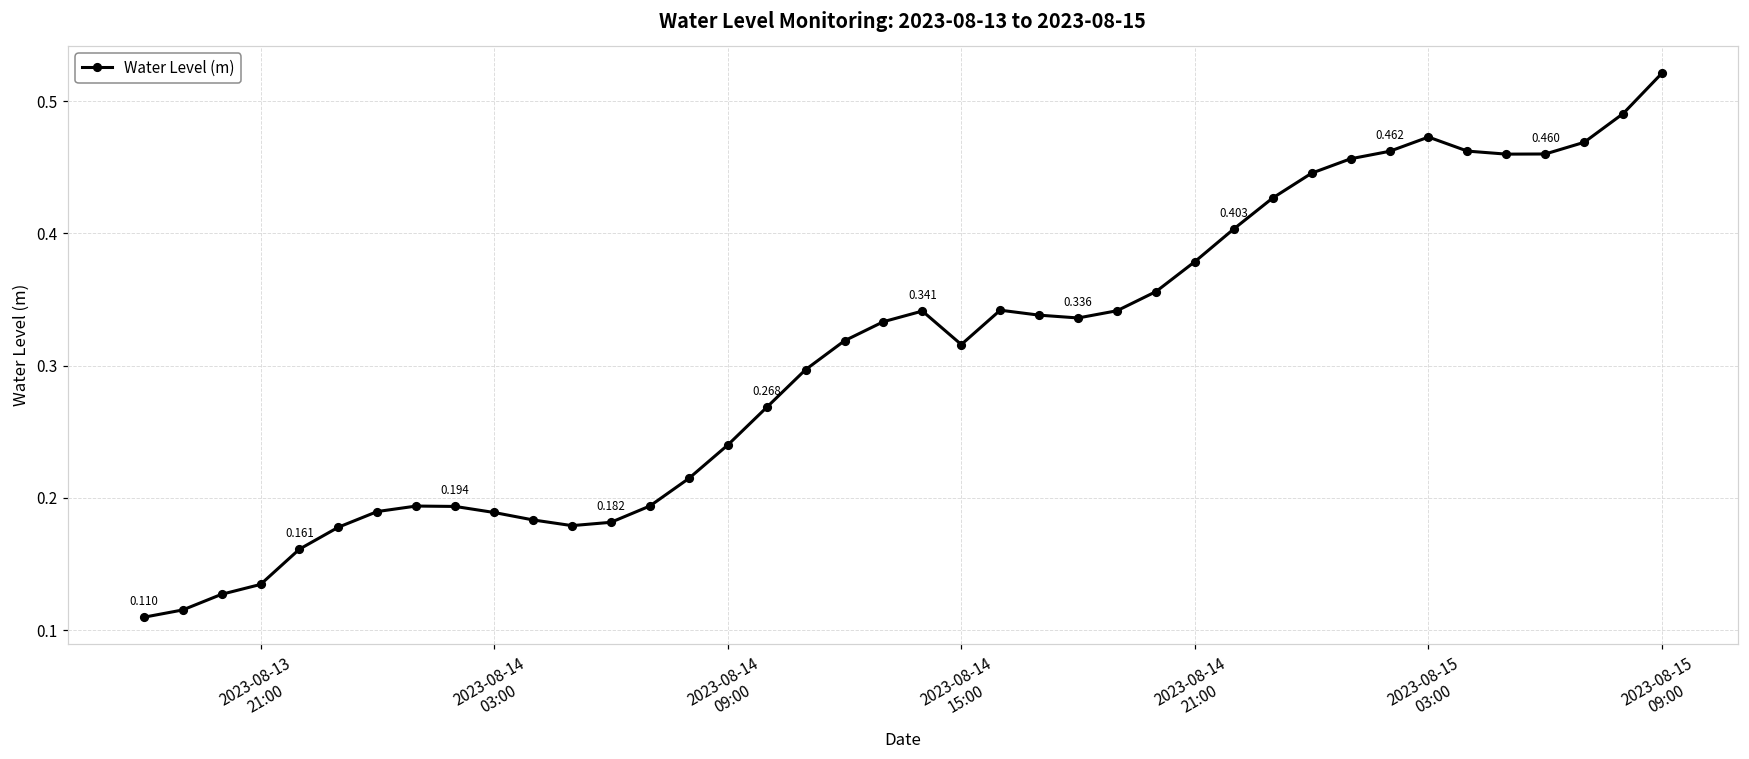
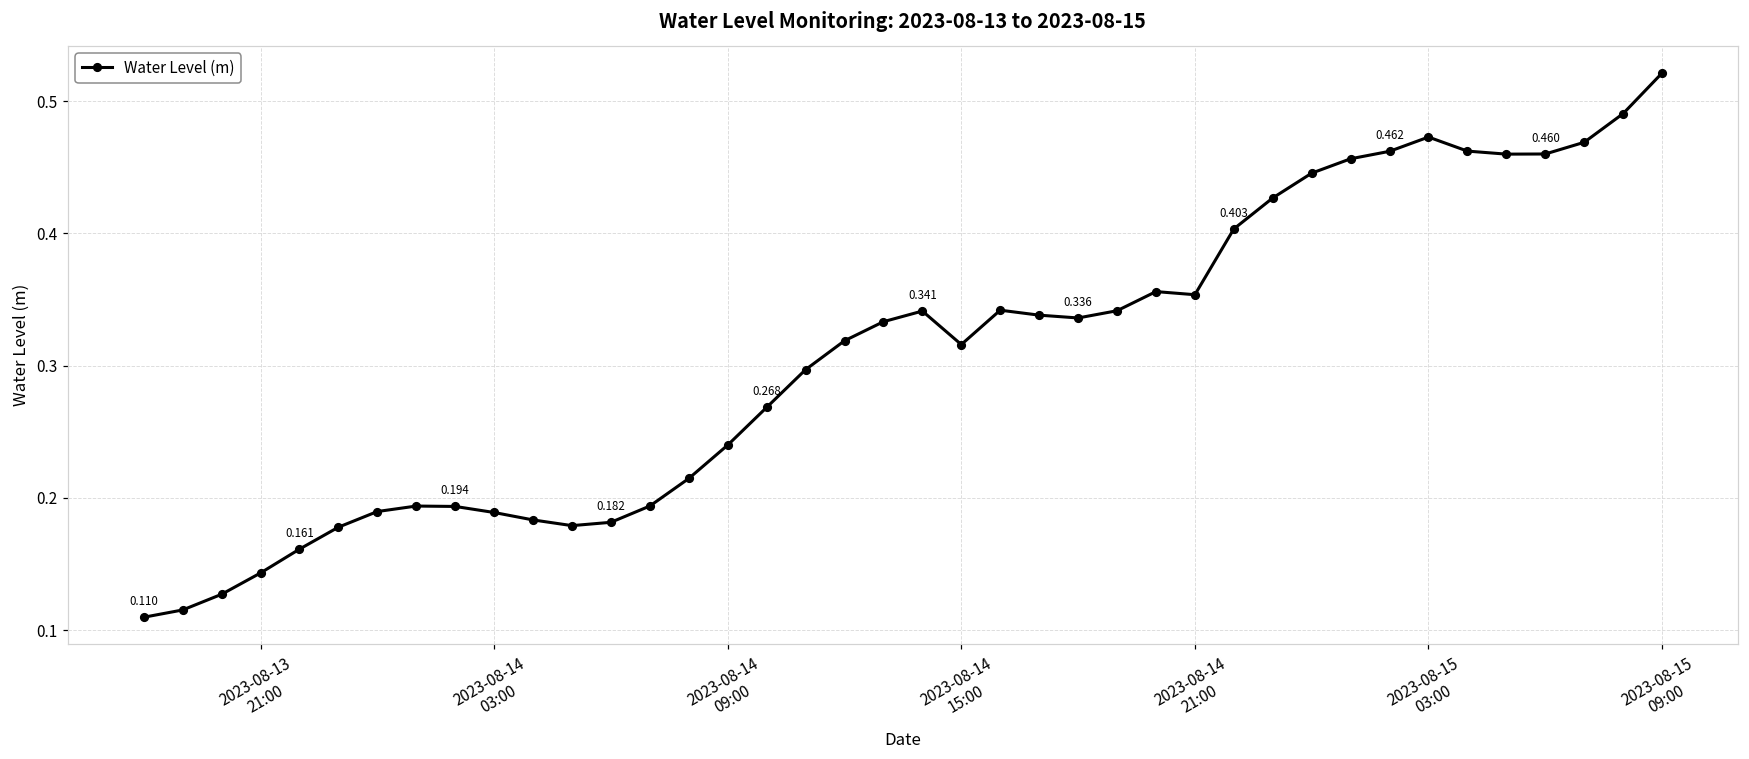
2023-08-13 21:00: 0.135 -> 0.143
2023-08-14 21:00: 0.379 -> 0.354
